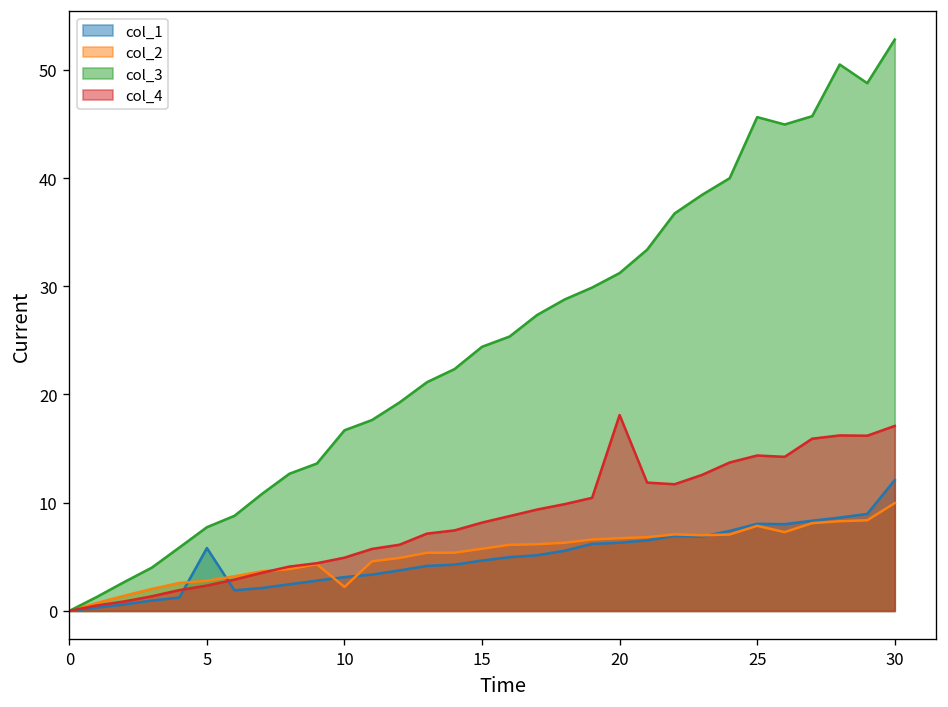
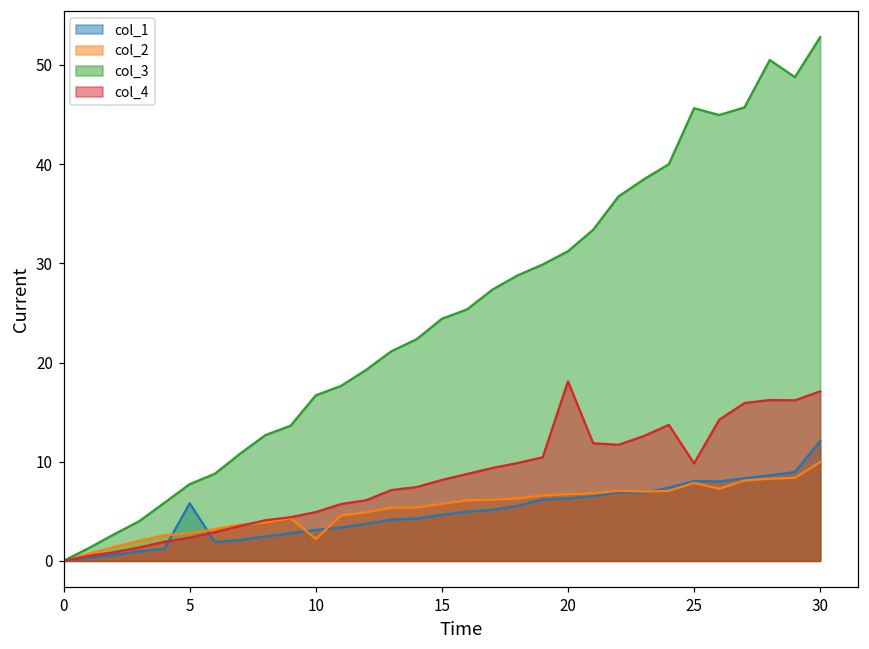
col_4, 25: 14 -> 10
